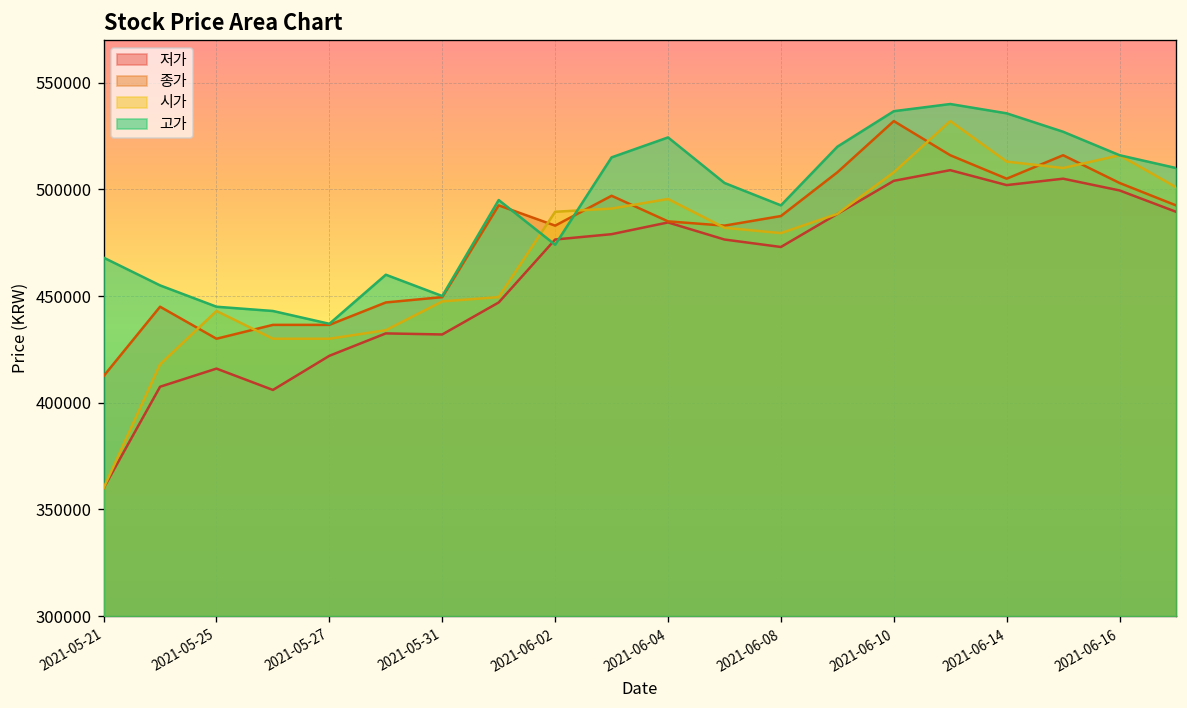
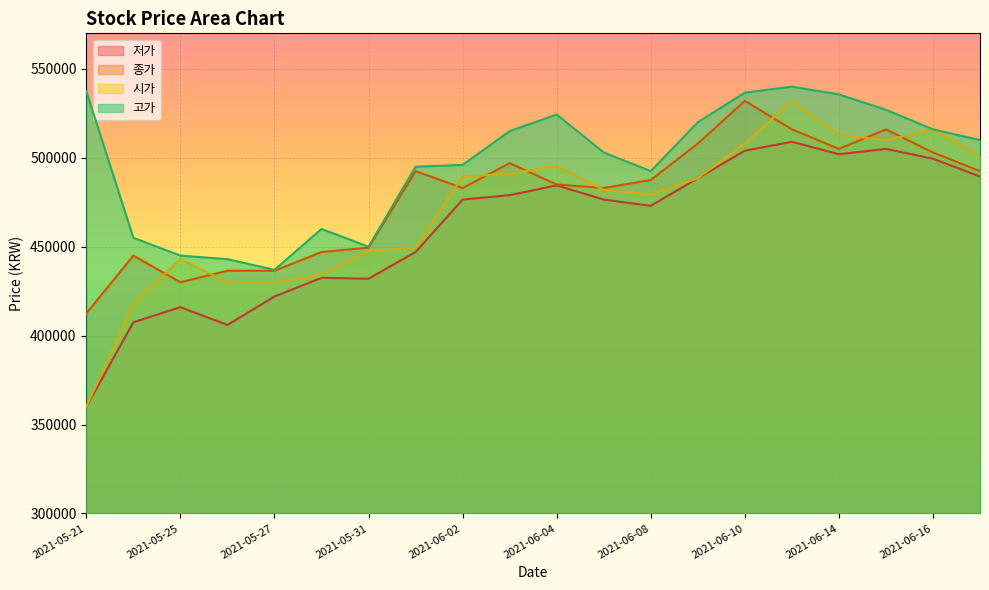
고가, 2021-05-21: 468000 -> 537000
고가, 2021-06-02: 474000 -> 496000
